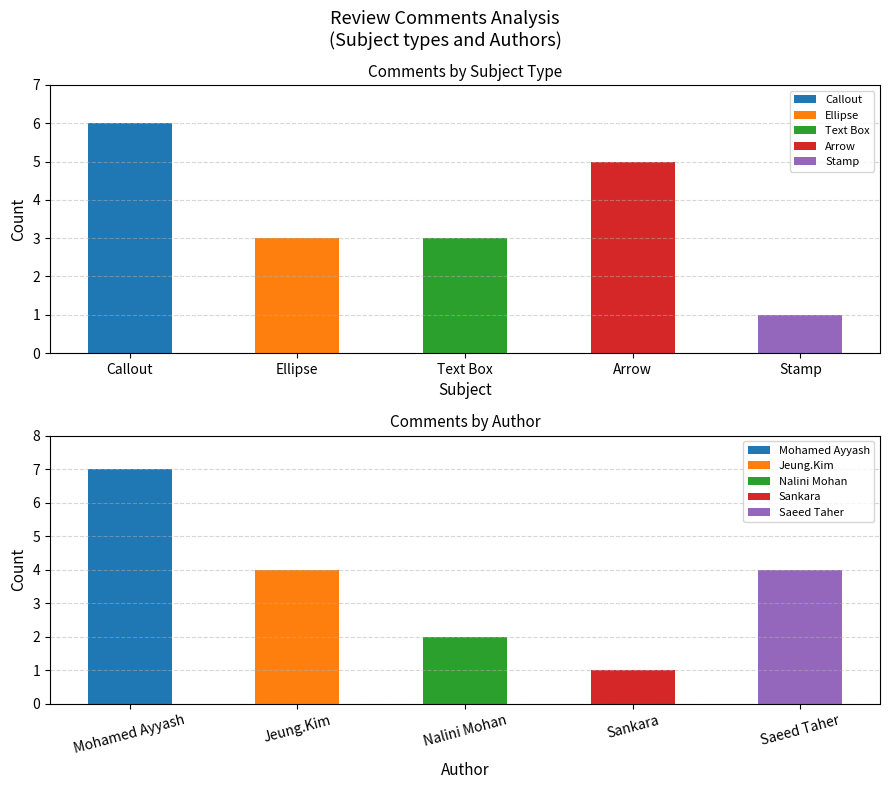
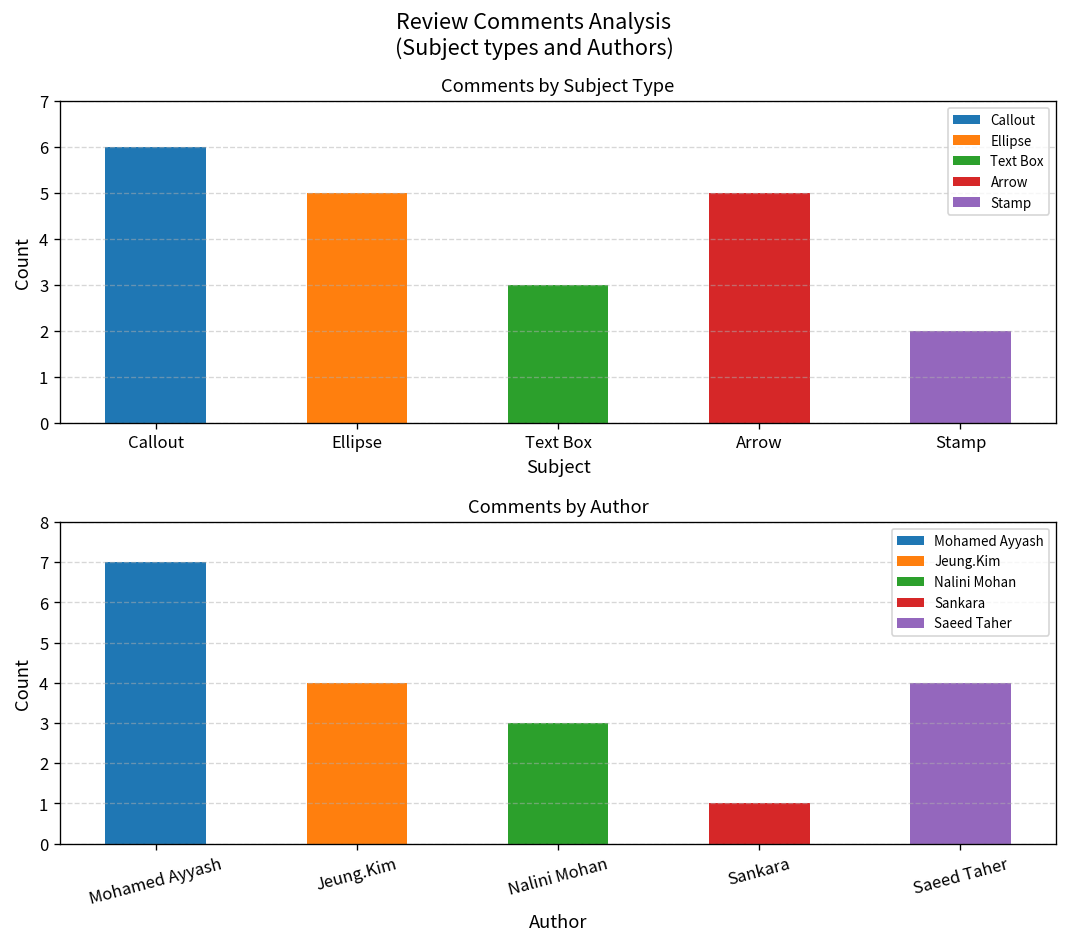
Comments by Subject Type, Ellipse: 3 -> 5
Comments by Subject Type, Stamp: 1 -> 2
Comments by Author, Nalini Mohan: 2 -> 3
